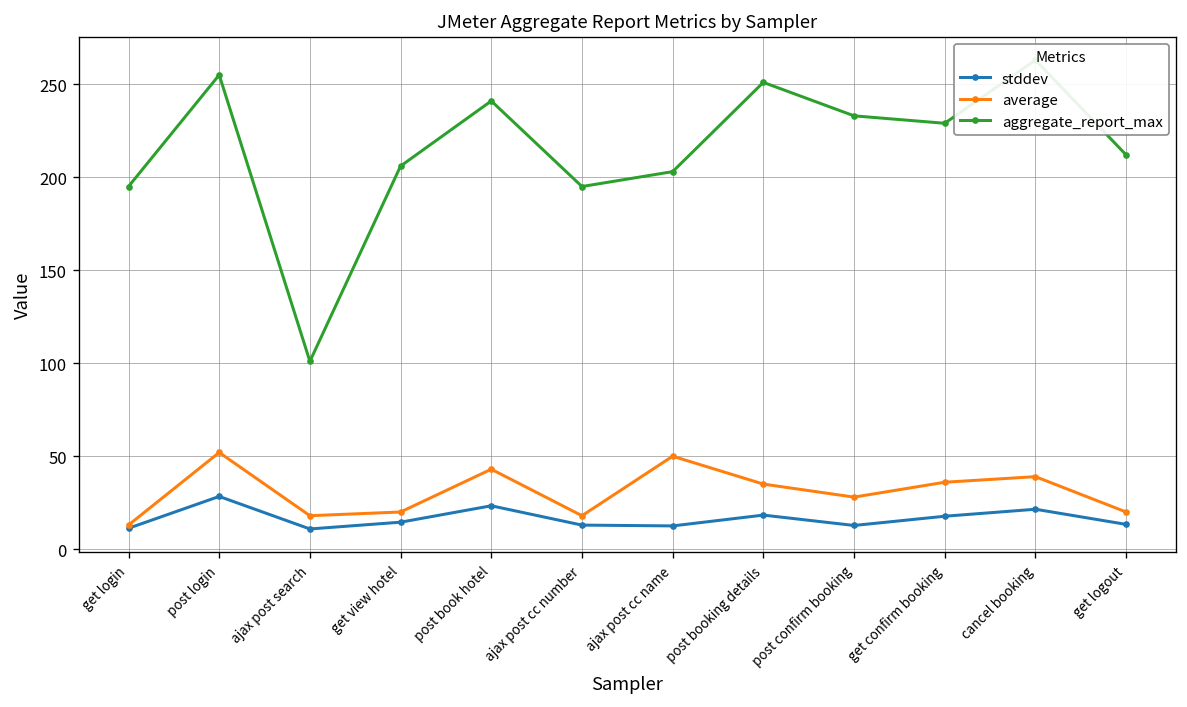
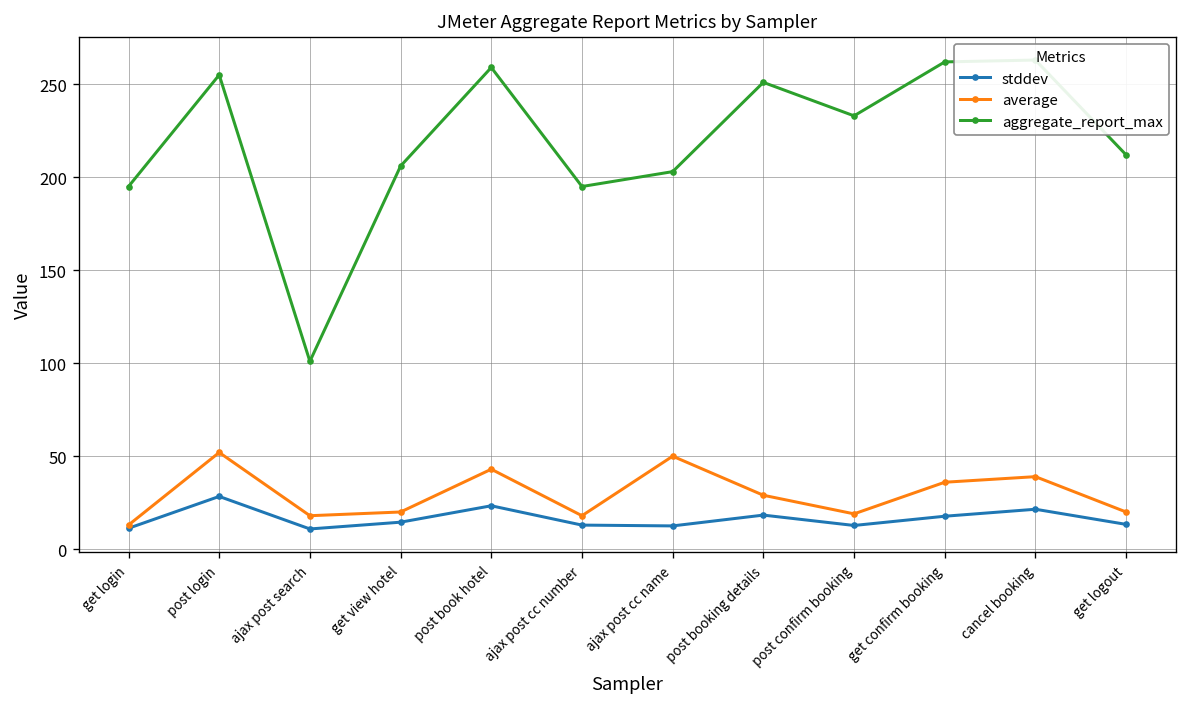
aggregate_report_max, post book hotel: 241 -> 259
average, post booking details: 35 -> 29
average, post confirm booking: 28 -> 19
aggregate_report_max, get confirm booking: 229 -> 262
